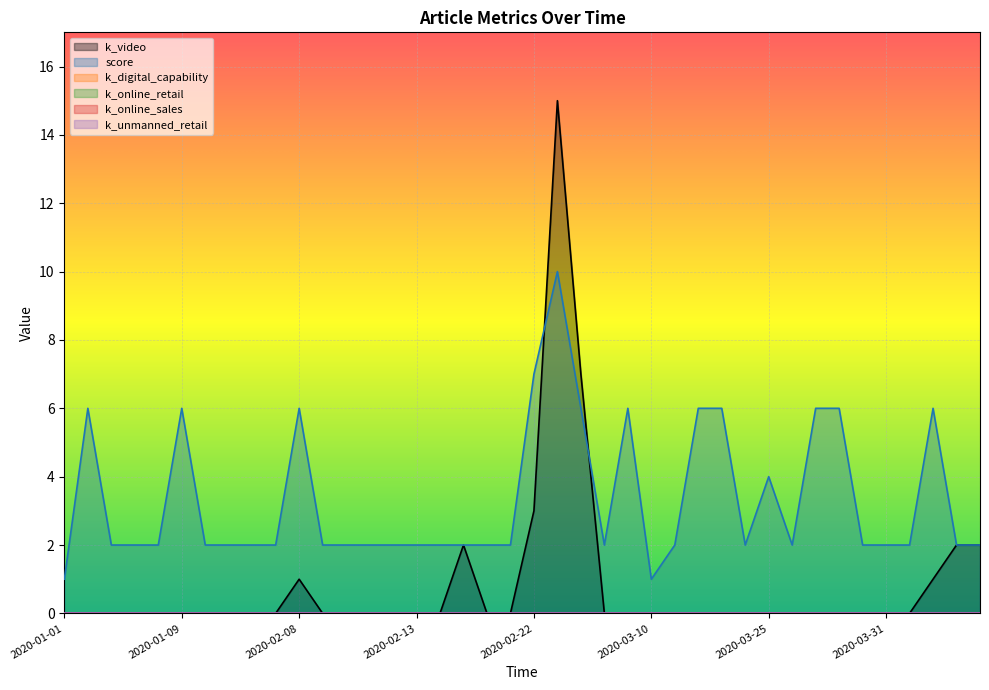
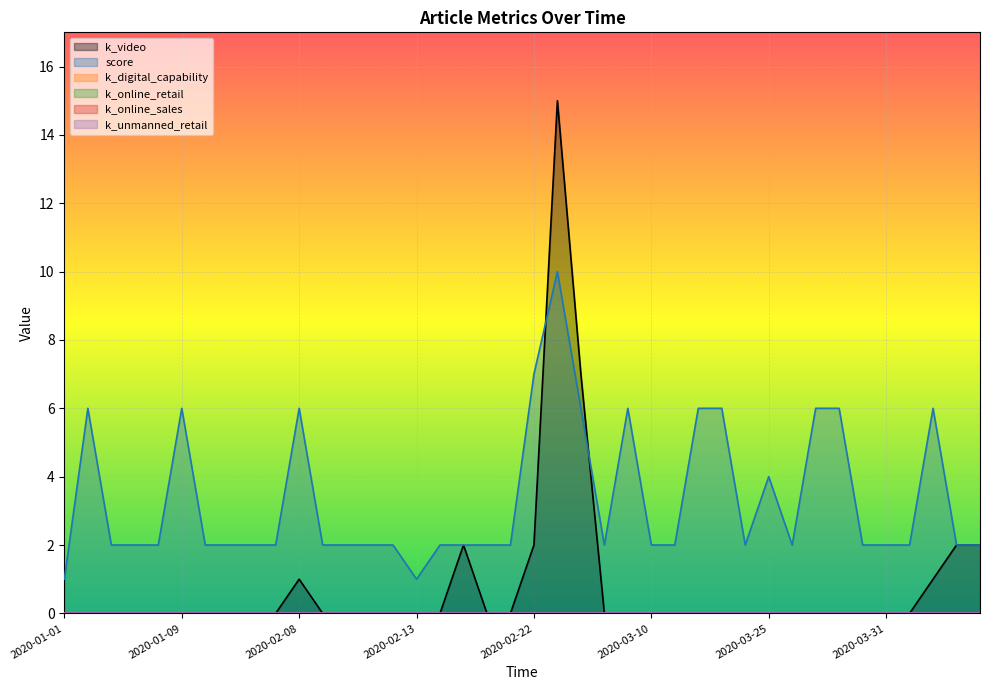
score, 2020-02-13: 2 -> 1
k_video, 2020-02-22: 3 -> 2
score, 2020-03-10: 1 -> 2
